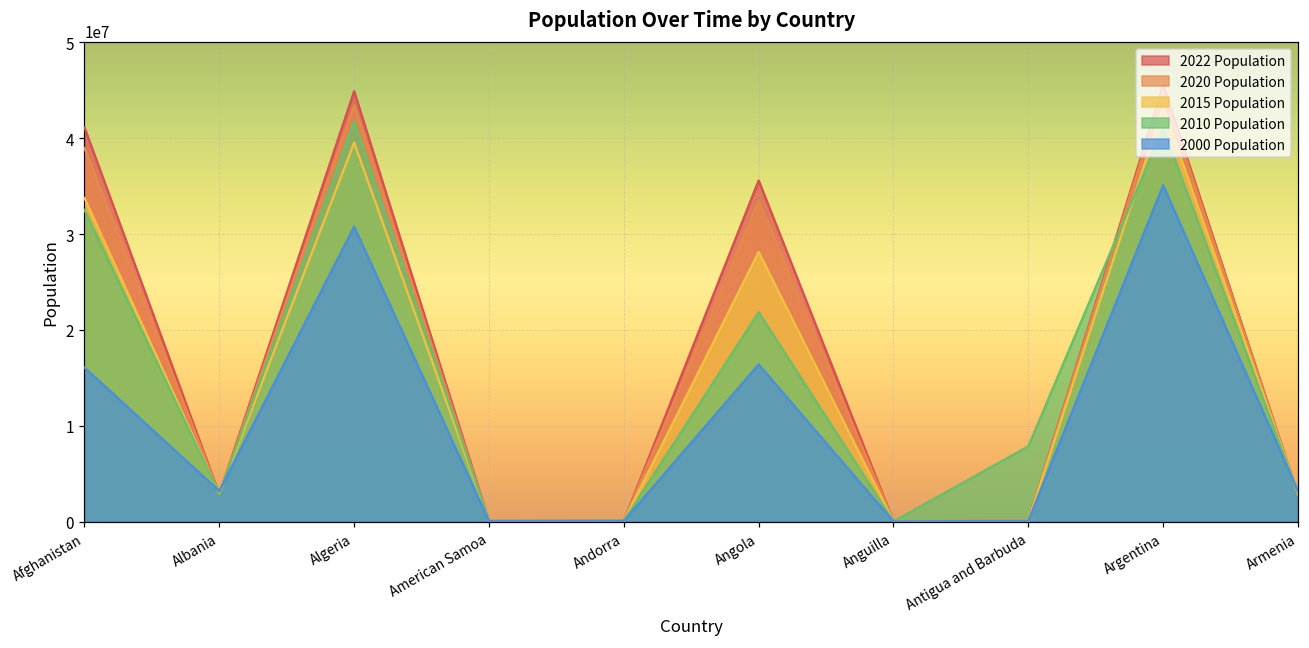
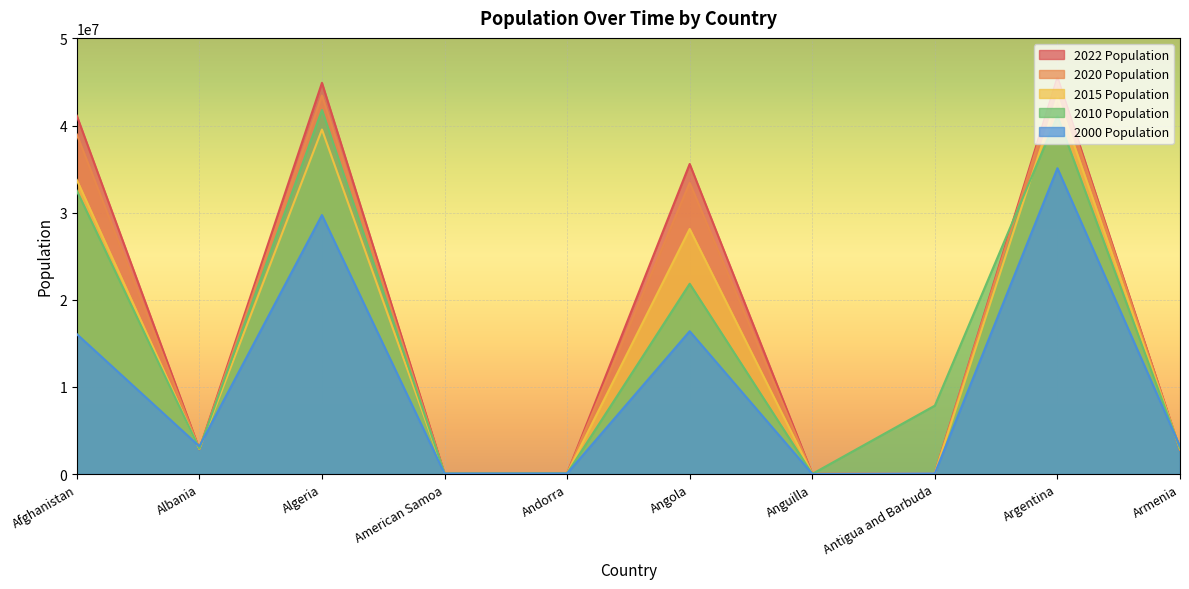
2000 Population, Algeria: 31000000 -> 30000000
